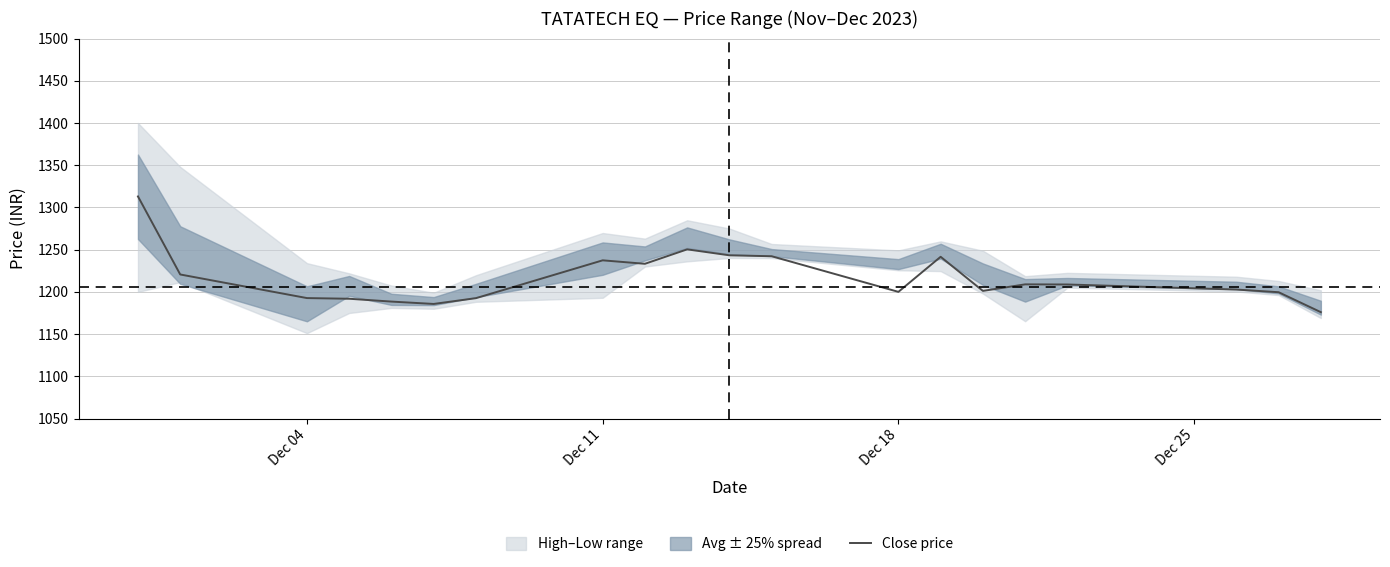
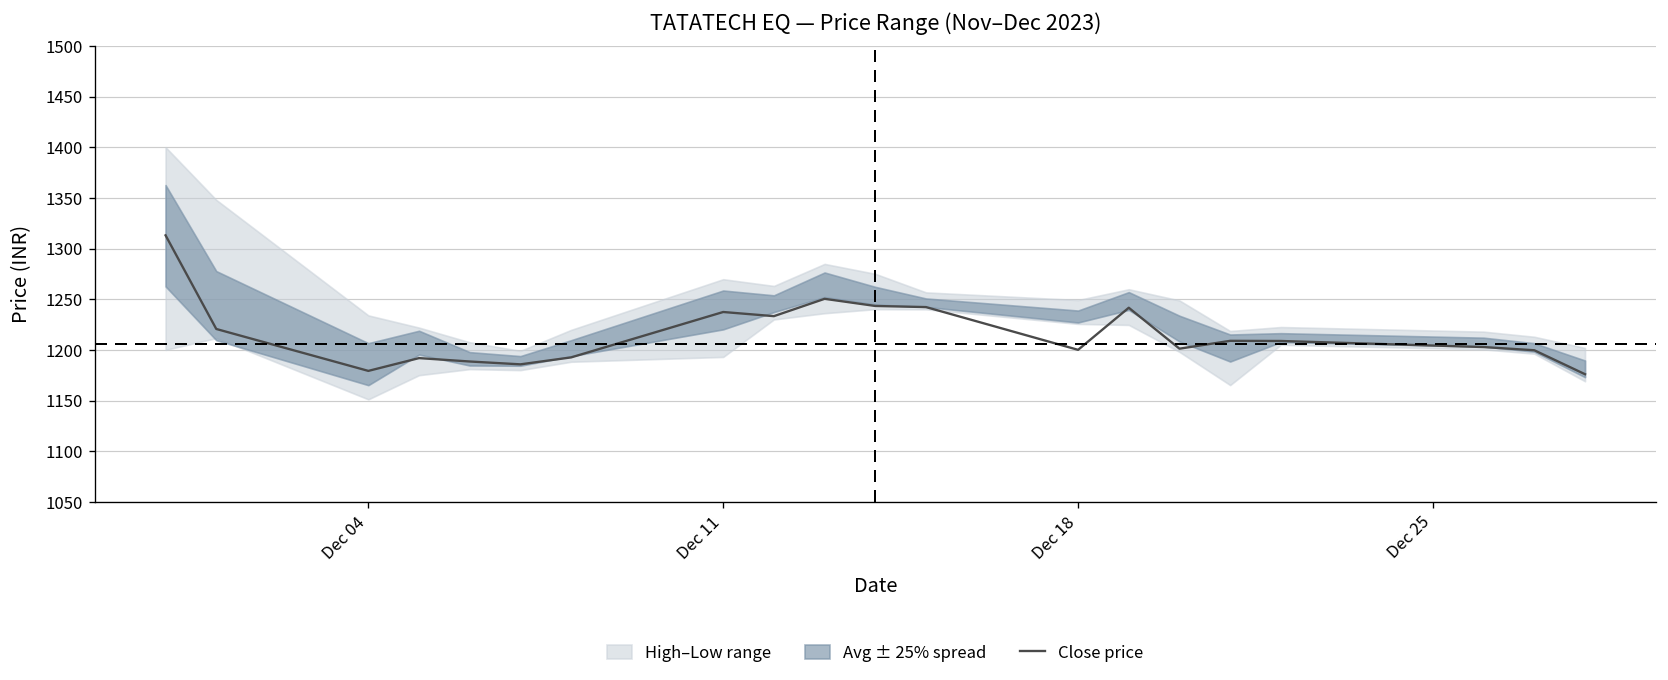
Close price, Dec 04: 1190 -> 1180
